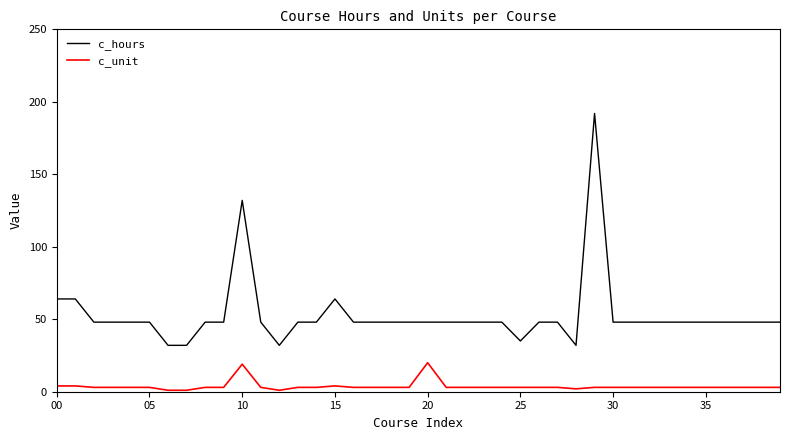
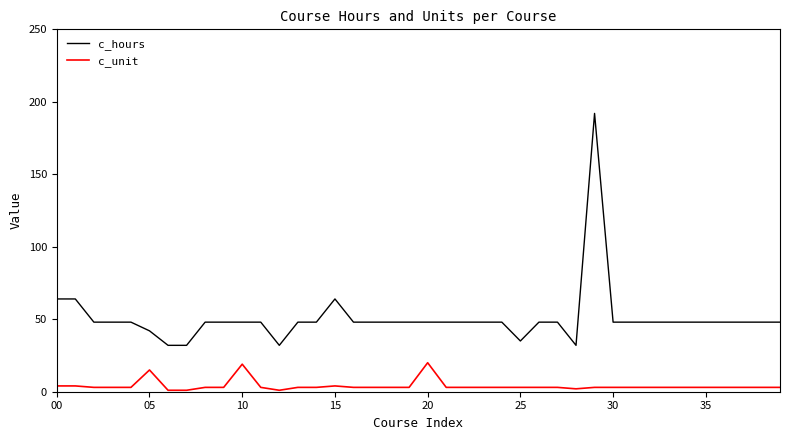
c_hours, 05: 48 -> 42
c_unit, 05: 3 -> 15
c_hours, 10: 132 -> 48
